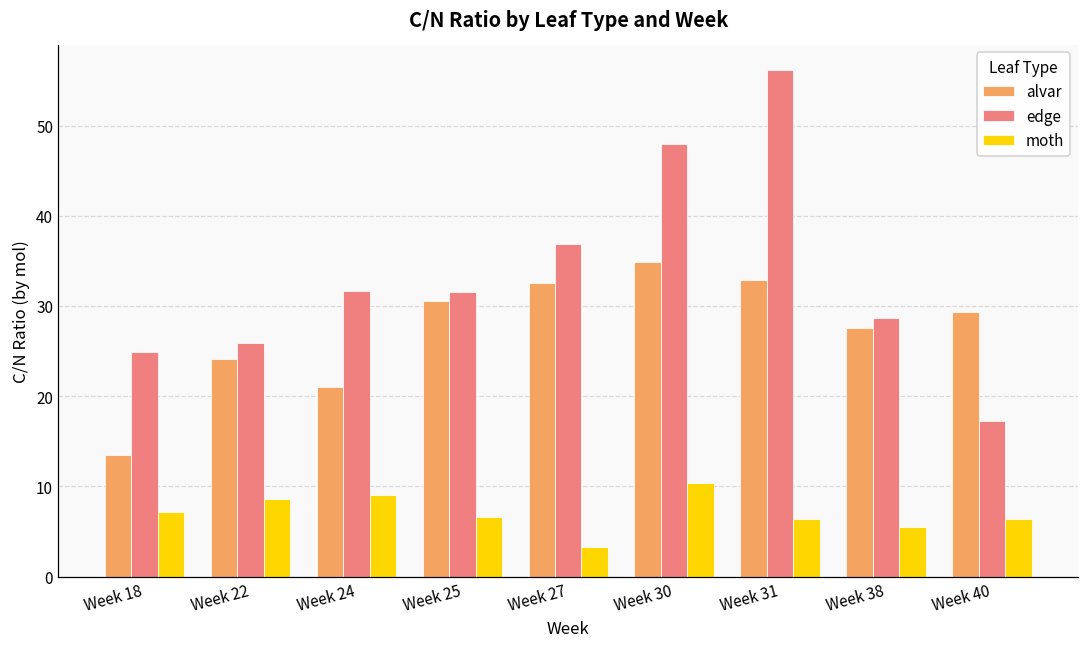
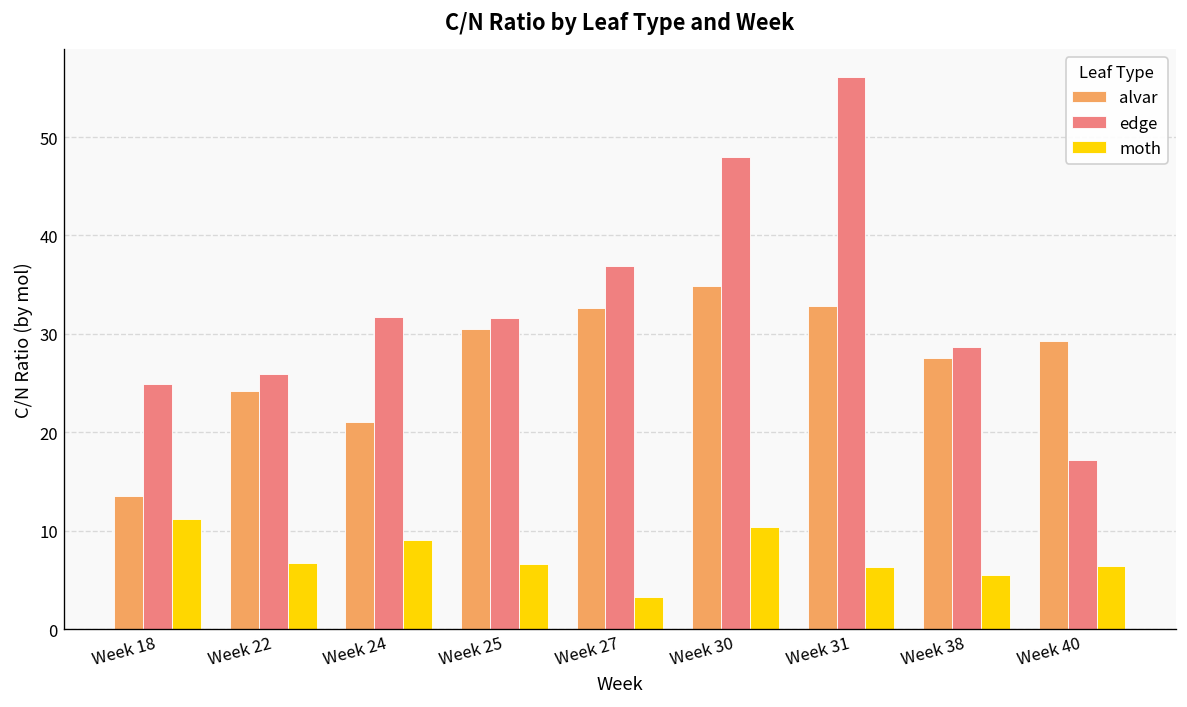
moth, Week 18: 7 -> 11
moth, Week 22: 9 -> 7
